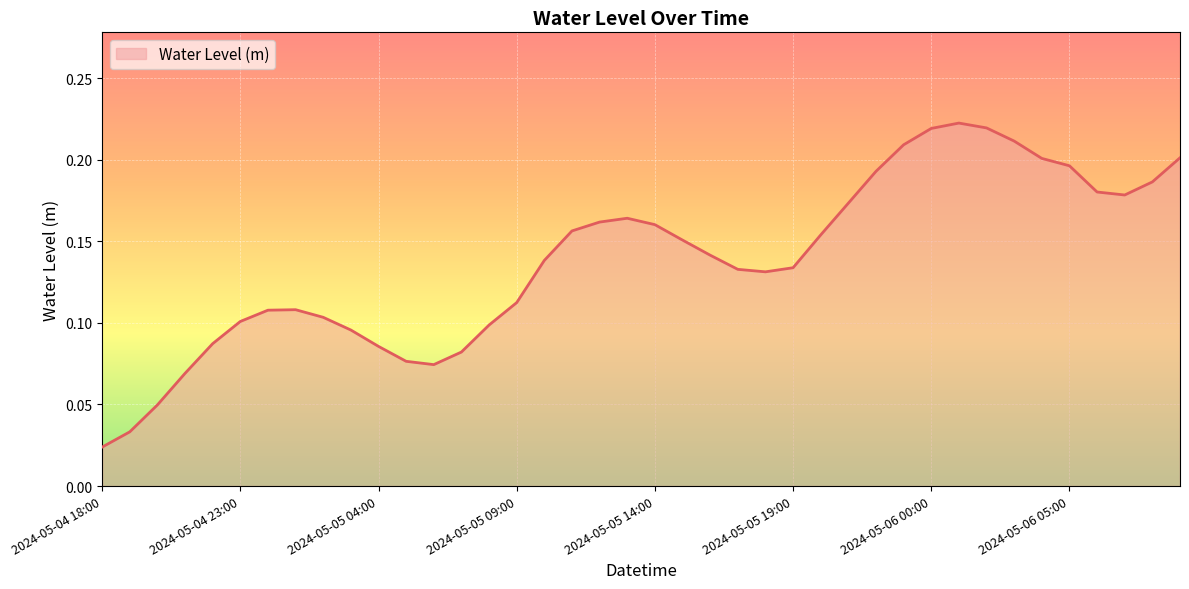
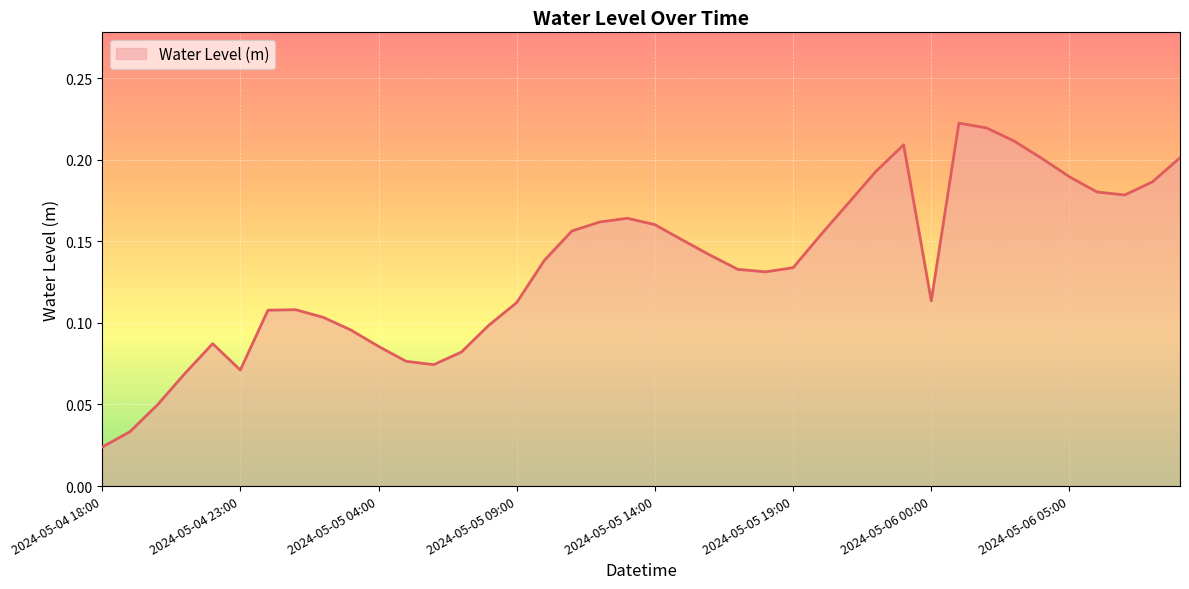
2024-05-04 23:00: 0.101 -> 0.071
2024-05-06 00:00: 0.219 -> 0.114
2024-05-06 05:00: 0.196 -> 0.190
